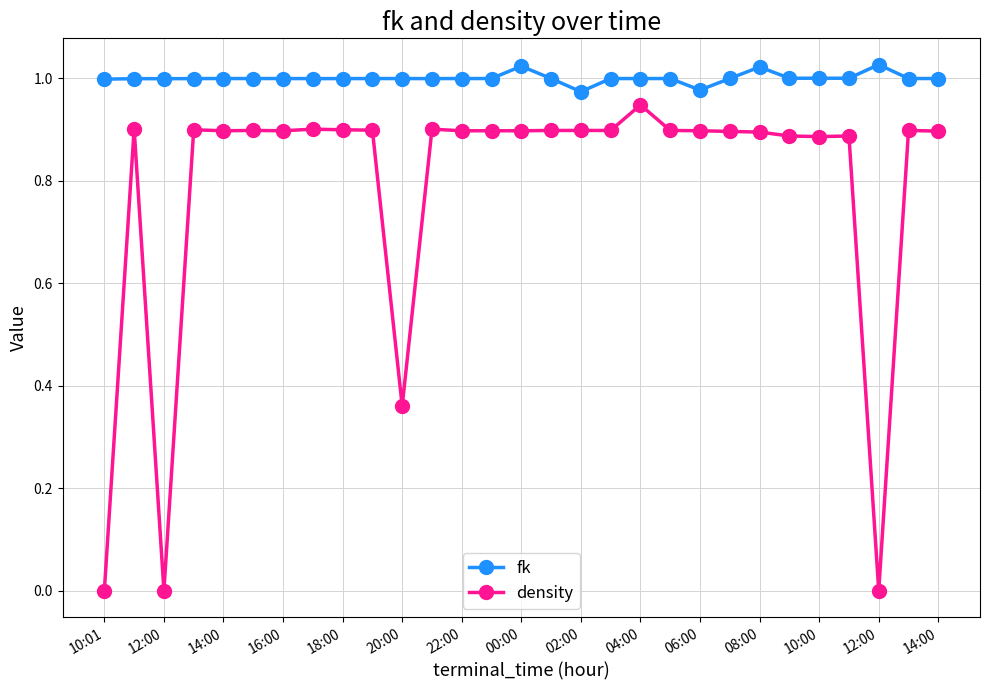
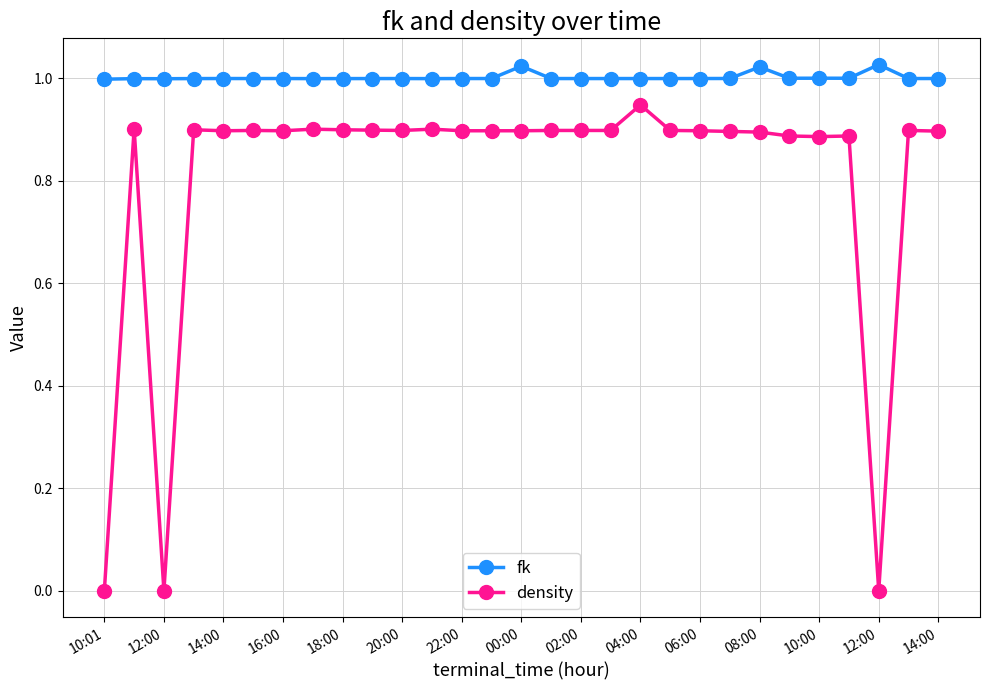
density, 20:00: 0.36 -> 0.90
fk, 02:00: 0.97 -> 1.00
fk, 06:00: 0.98 -> 1.00
